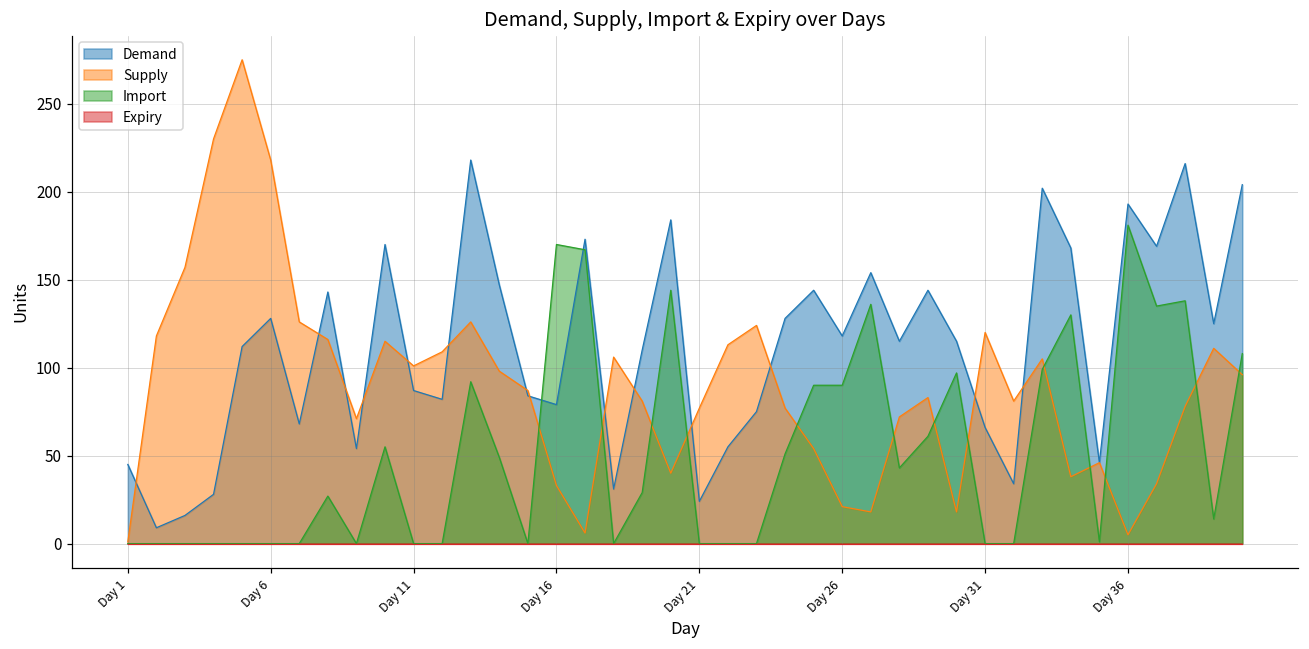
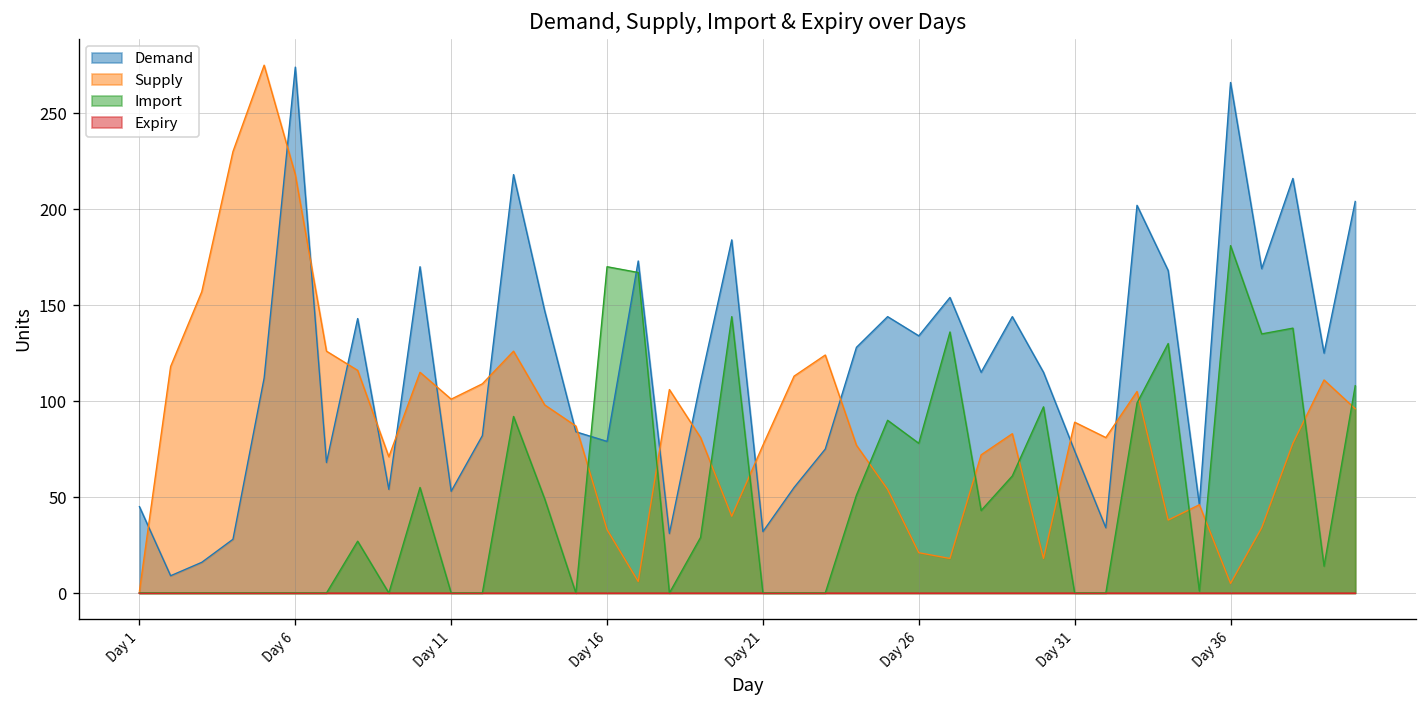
Demand, Day 6: 128 -> 274
Demand, Day 11: 87 -> 53
Demand, Day 21: 24 -> 32
Demand, Day 26: 118 -> 134
Import, Day 26: 90 -> 78
Demand, Day 31: 66 -> 74
Supply, Day 31: 120 -> 89
Demand, Day 36: 193 -> 266
